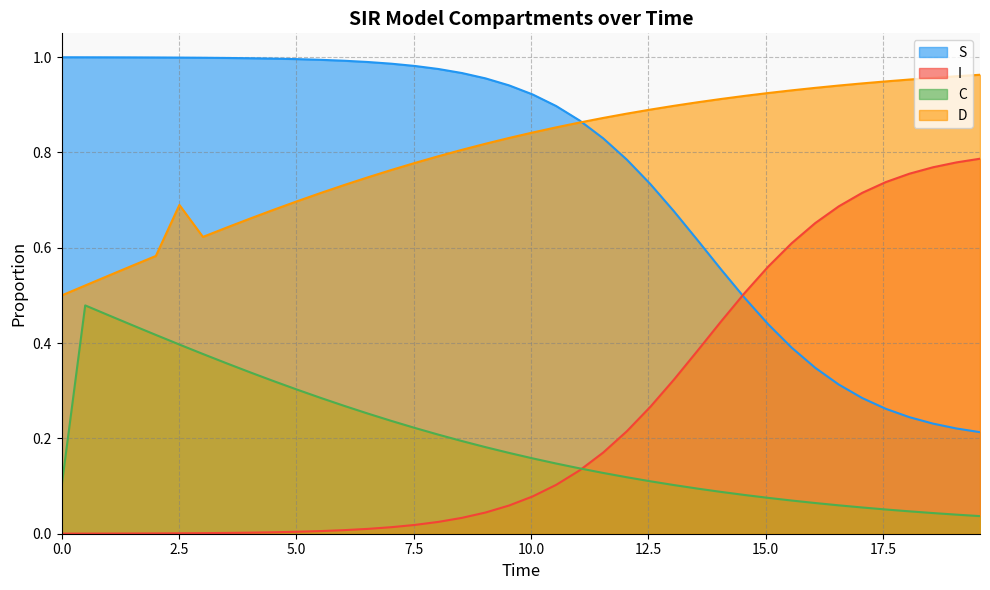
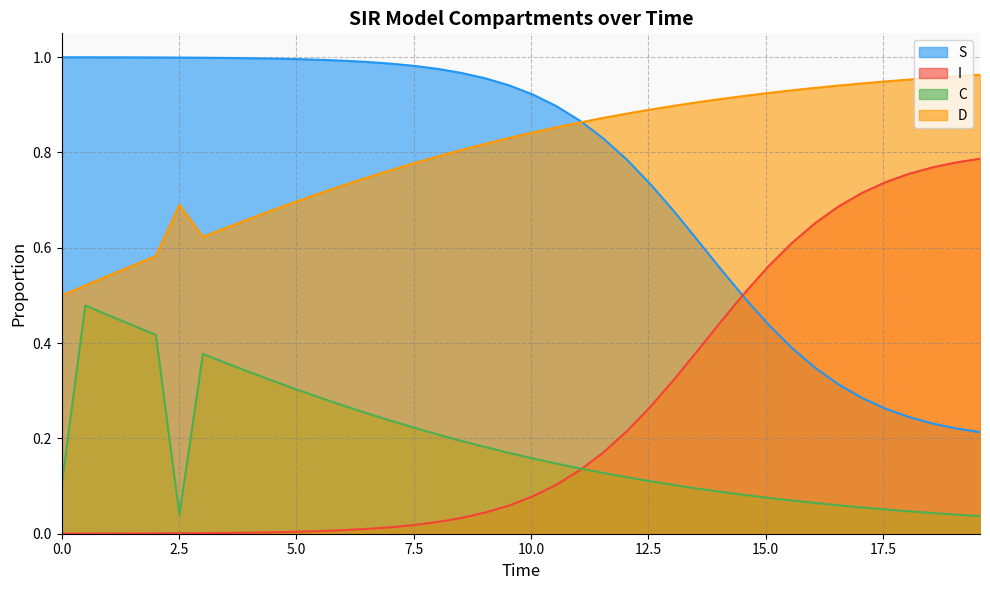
C, 2.5: 0.40 -> 0.04
